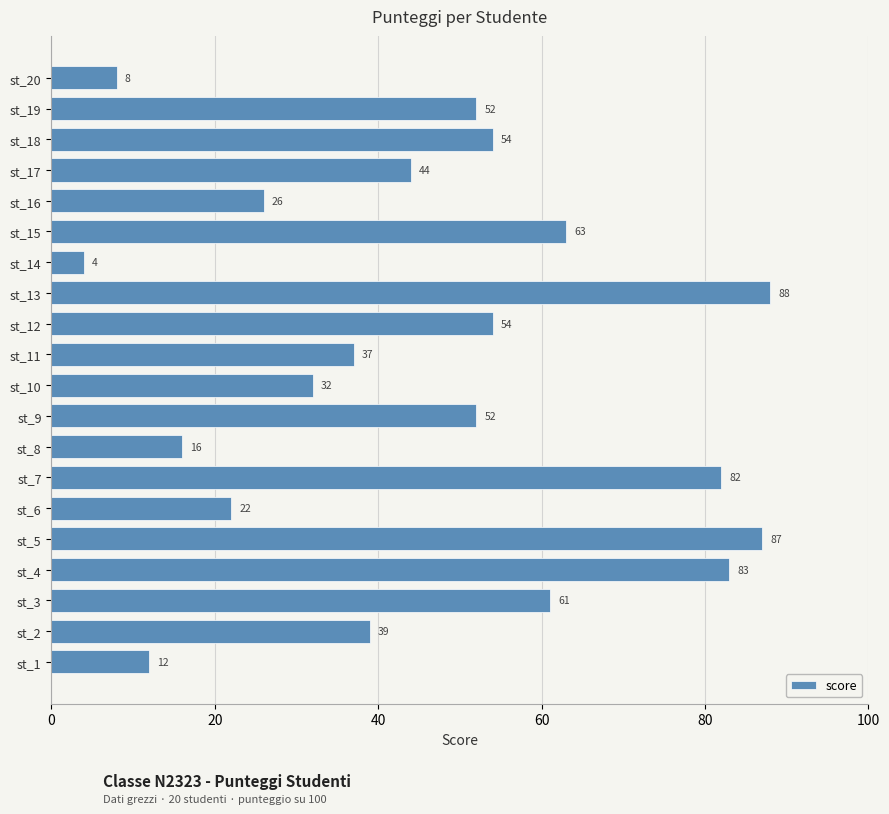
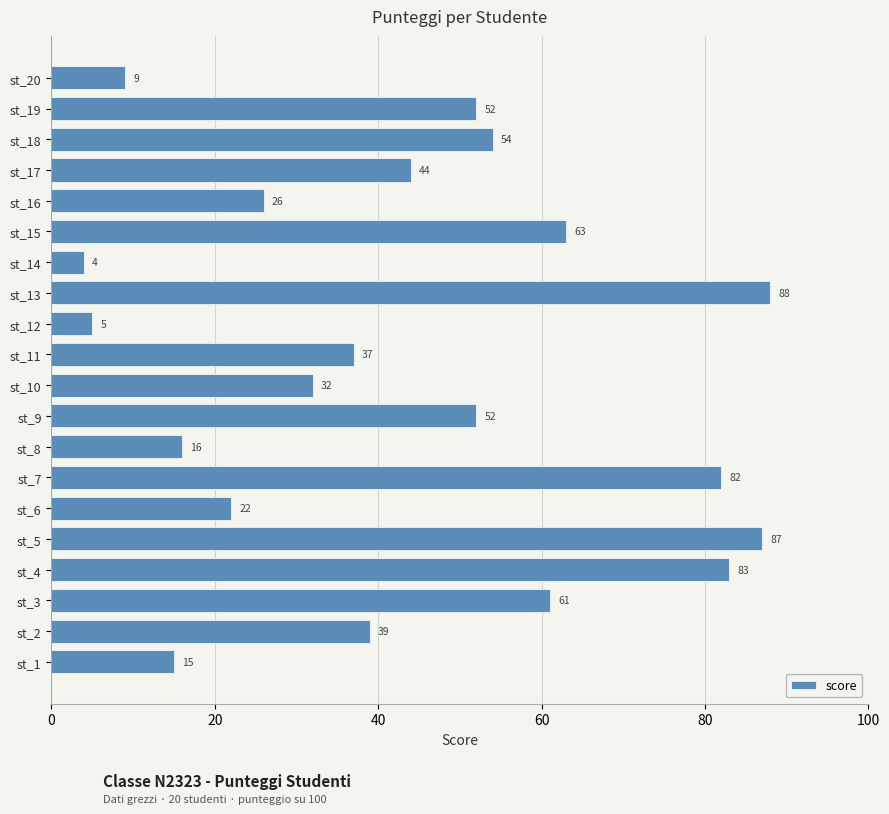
st_20: 8 -> 9
st_12: 54 -> 5
st_1: 12 -> 15
